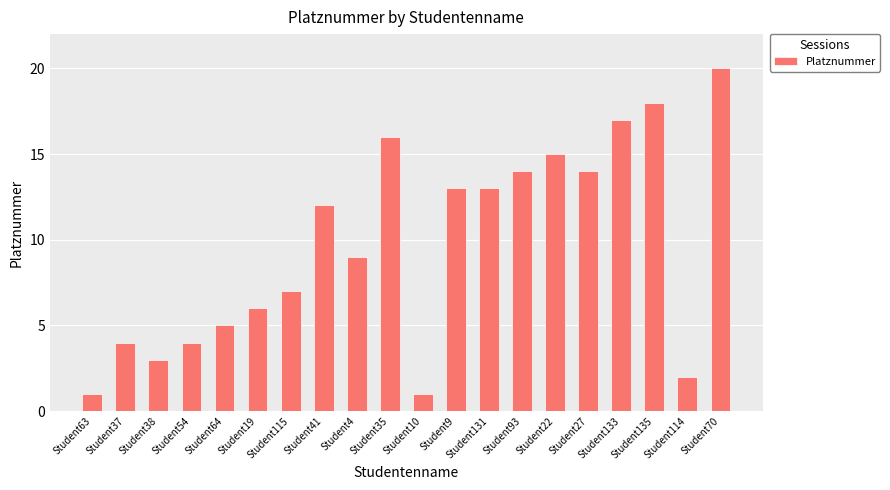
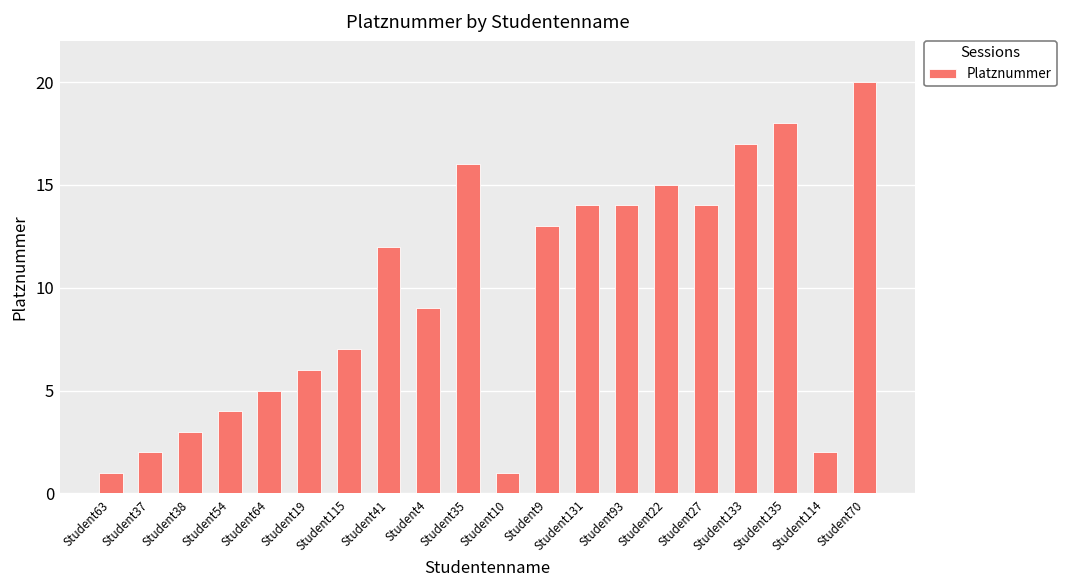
Student37: 4 -> 2
Student131: 13 -> 14
